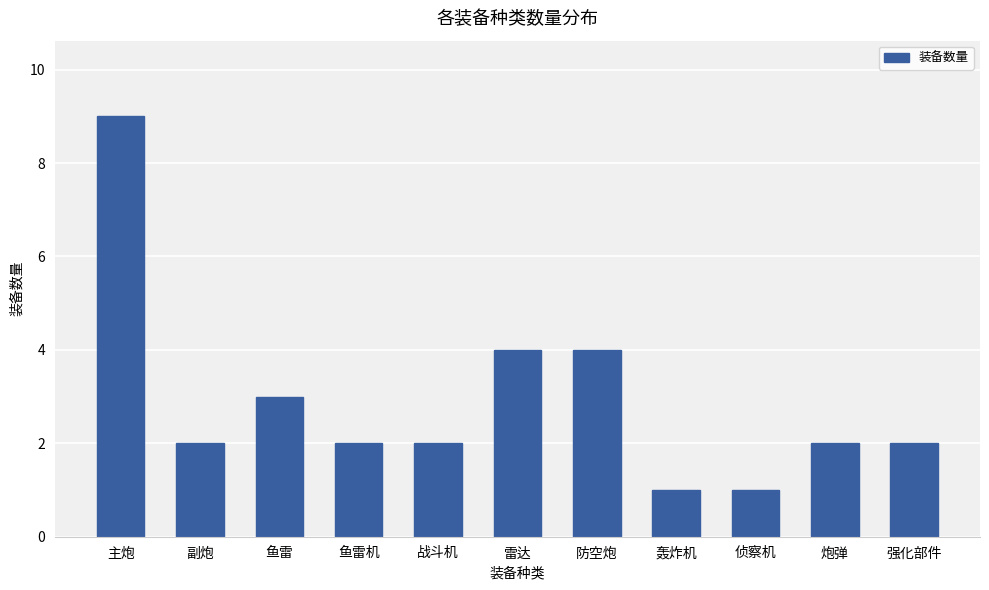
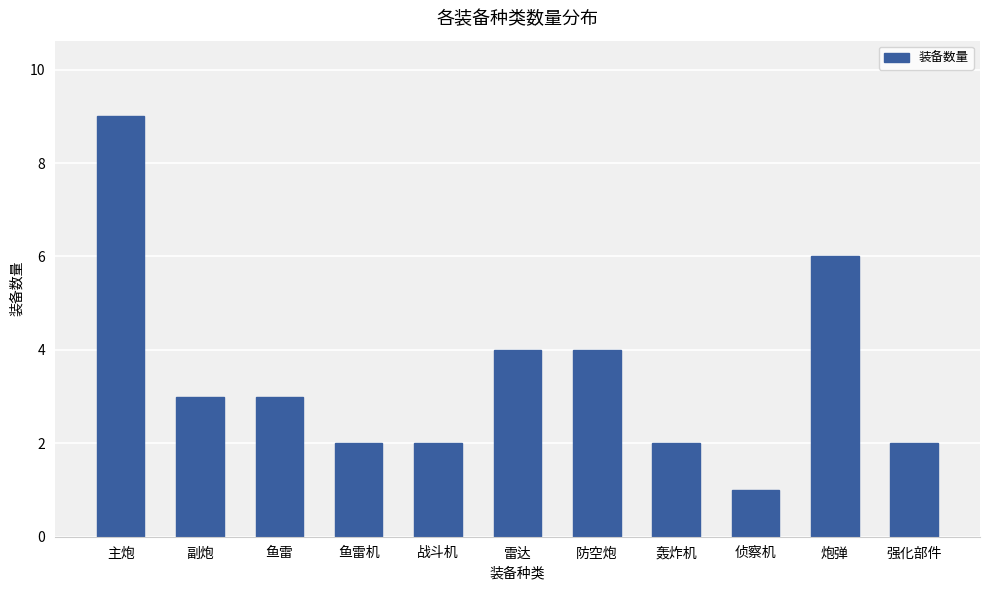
副炮: 2 -> 3
轰炸机: 1 -> 2
炮弹: 2 -> 6
